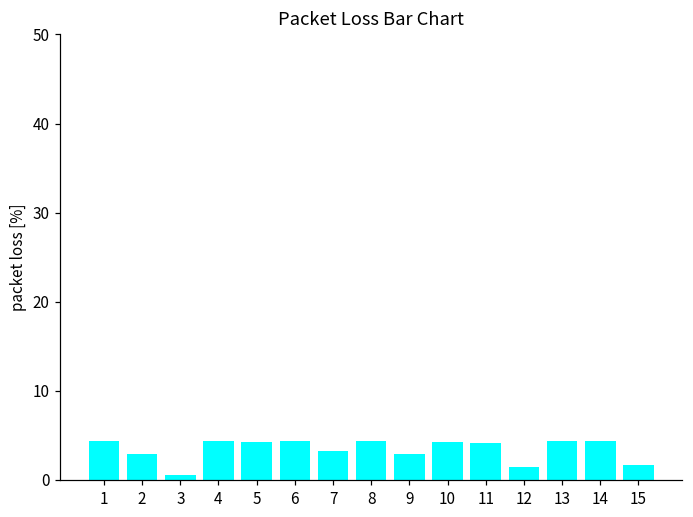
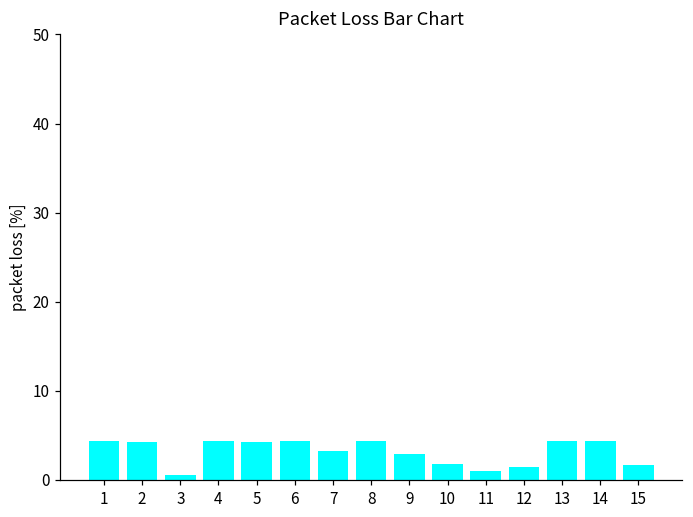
2: 3 -> 4
10: 4 -> 2
11: 4 -> 1
